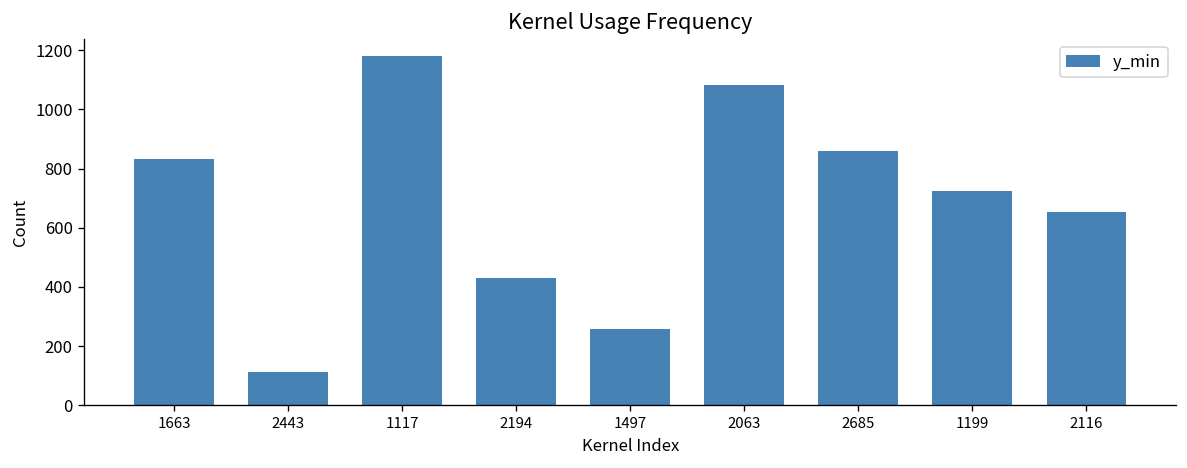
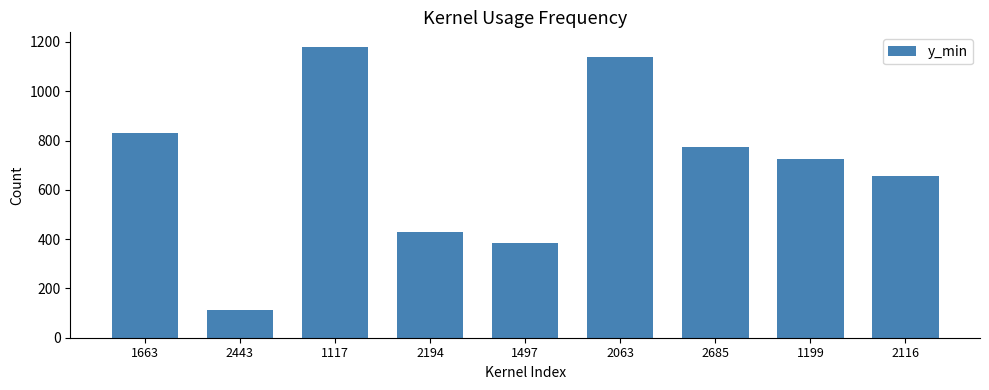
1497: 260 -> 380
2063: 1080 -> 1140
2685: 860 -> 770
